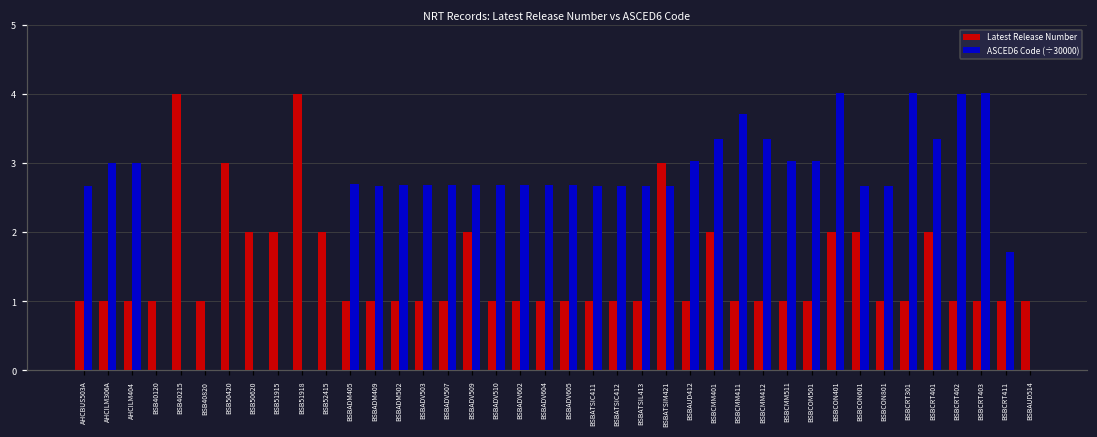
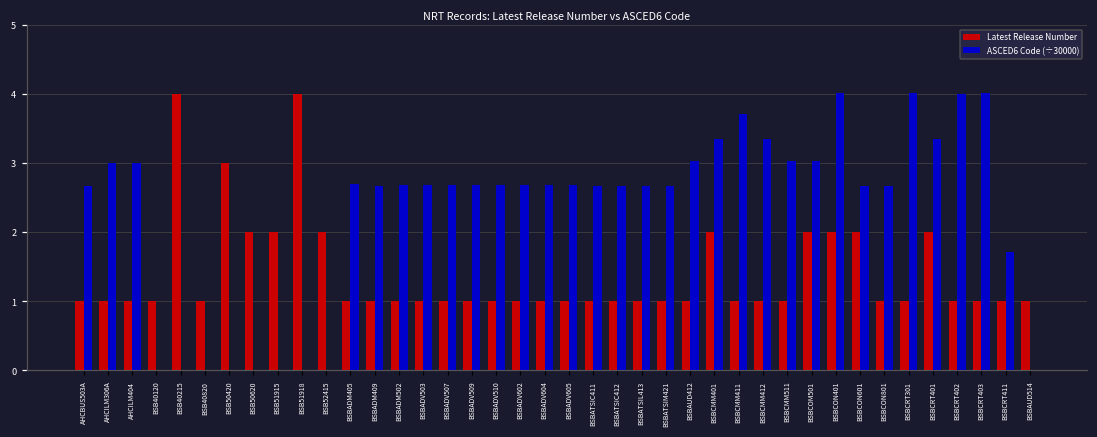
Latest Release Number, BSBADV509: 2 -> 1
Latest Release Number, BSBATSIM421: 3 -> 1
Latest Release Number, BSBCOM501: 1 -> 2
